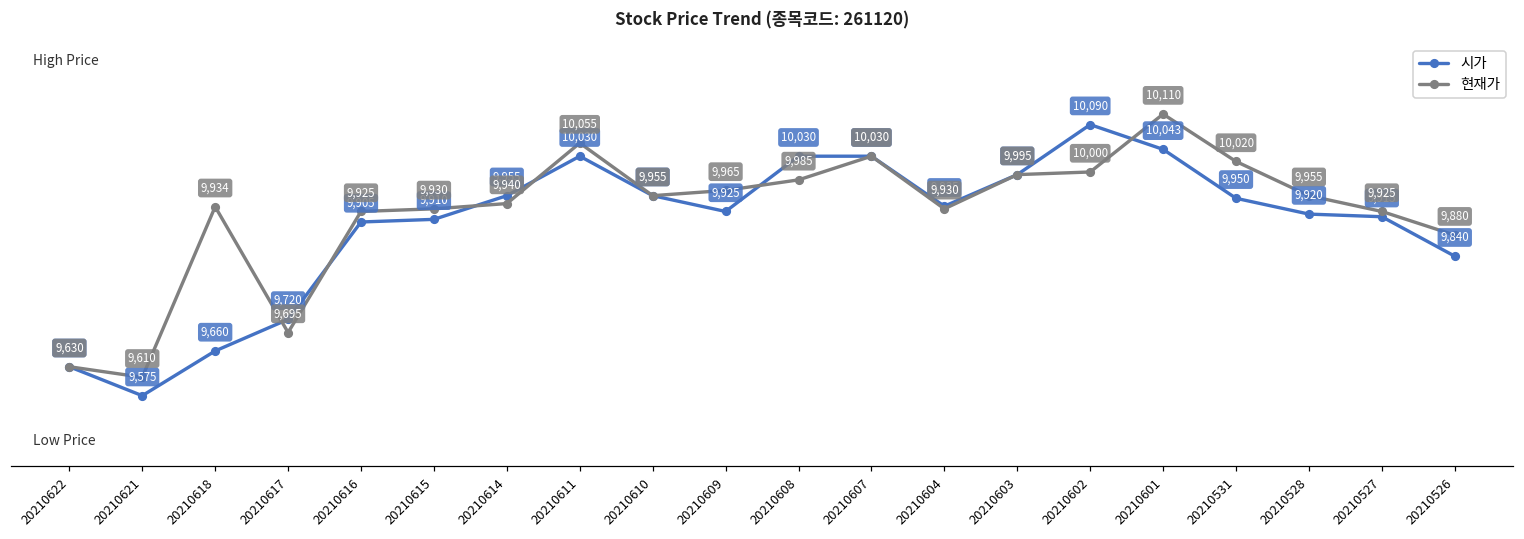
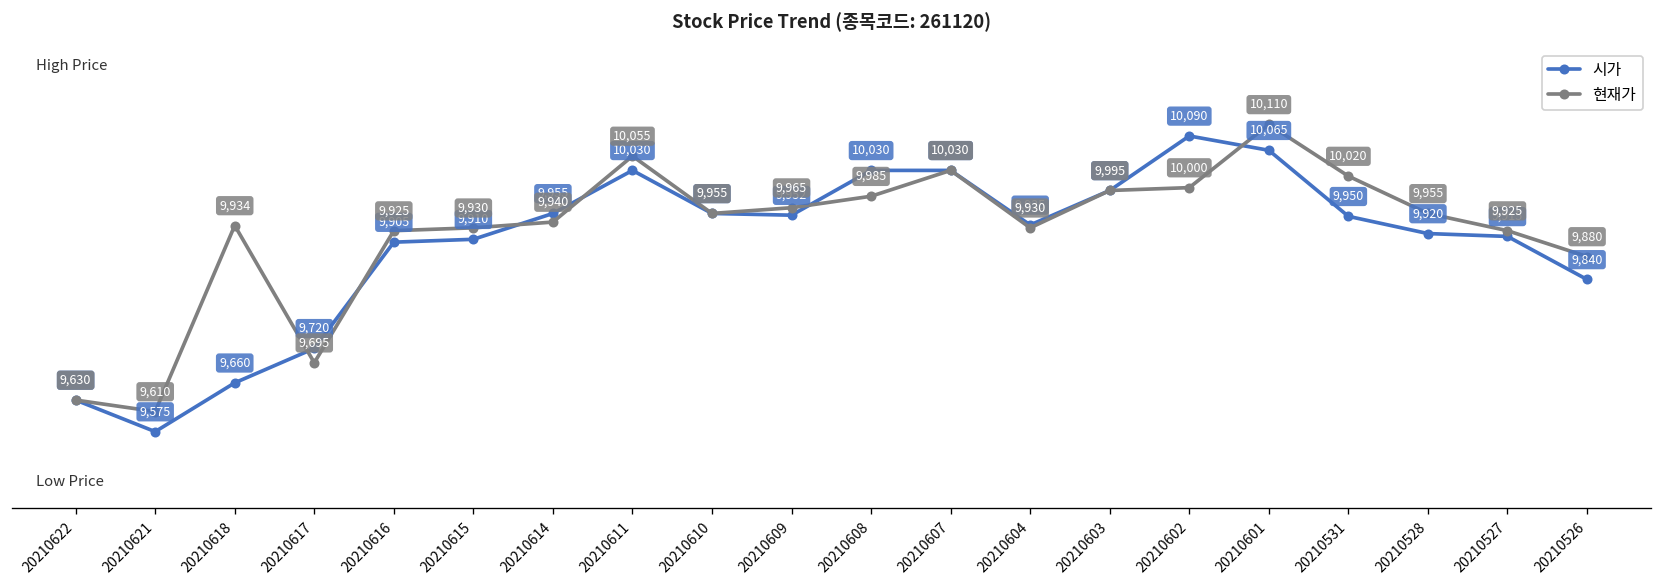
시가, 20210609: 9,925 -> 9,952
시가, 20210601: 10,043 -> 10,065
